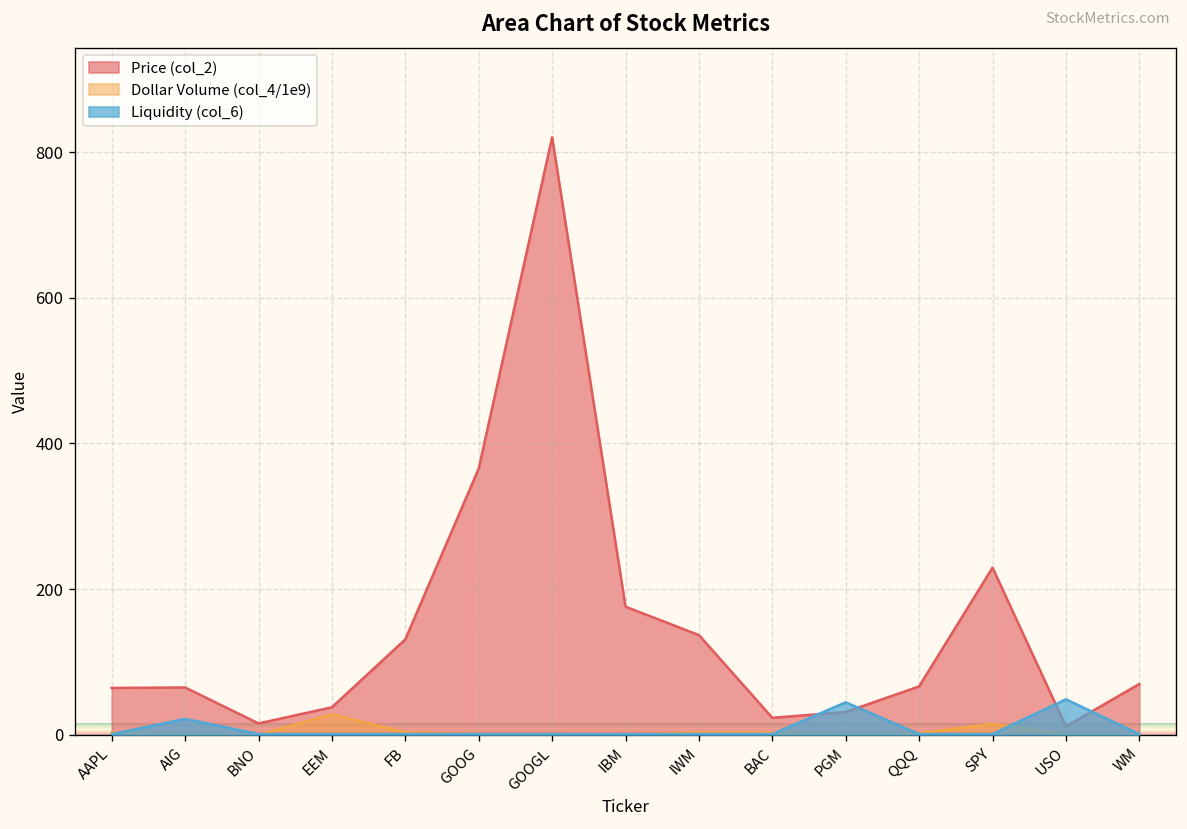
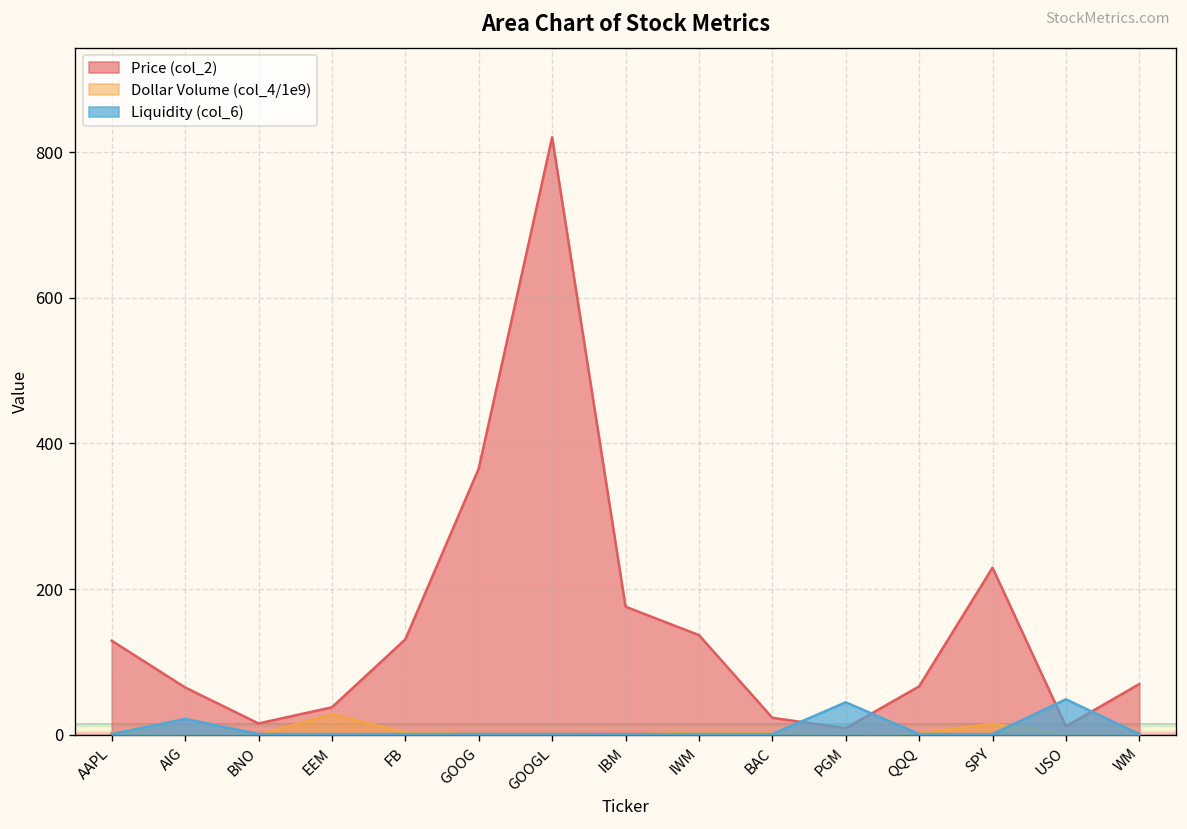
Price (col_2), AAPL: 60 -> 130
Price (col_2), PGM: 30 -> 10
